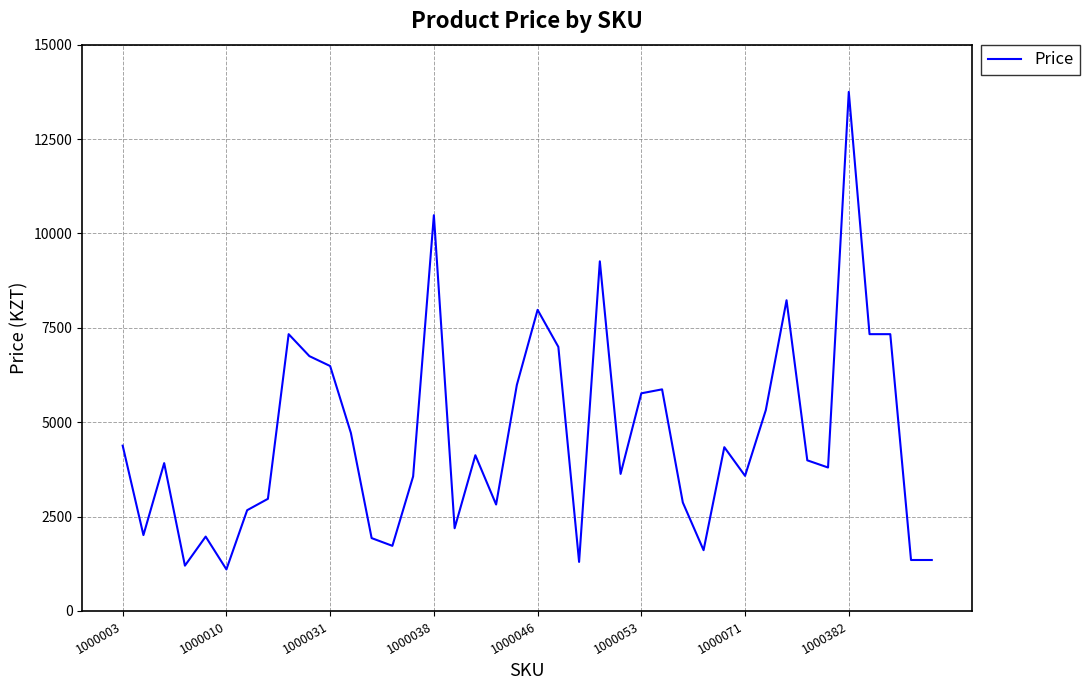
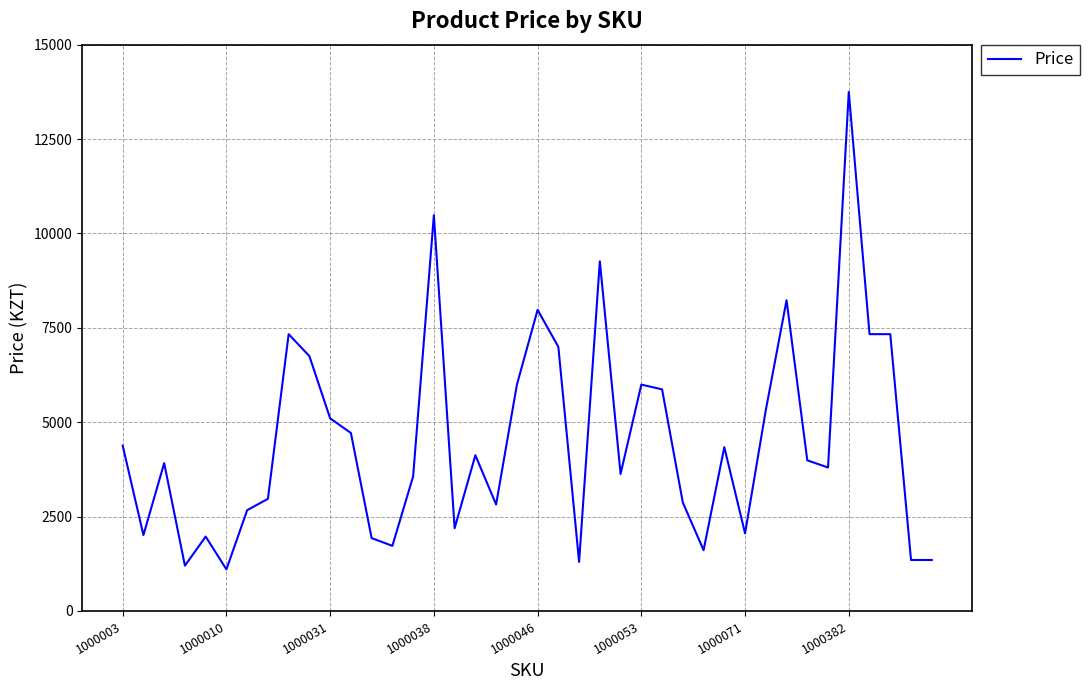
1000031: 6500 -> 5100
1000053: 5800 -> 6000
1000071: 3600 -> 2100
